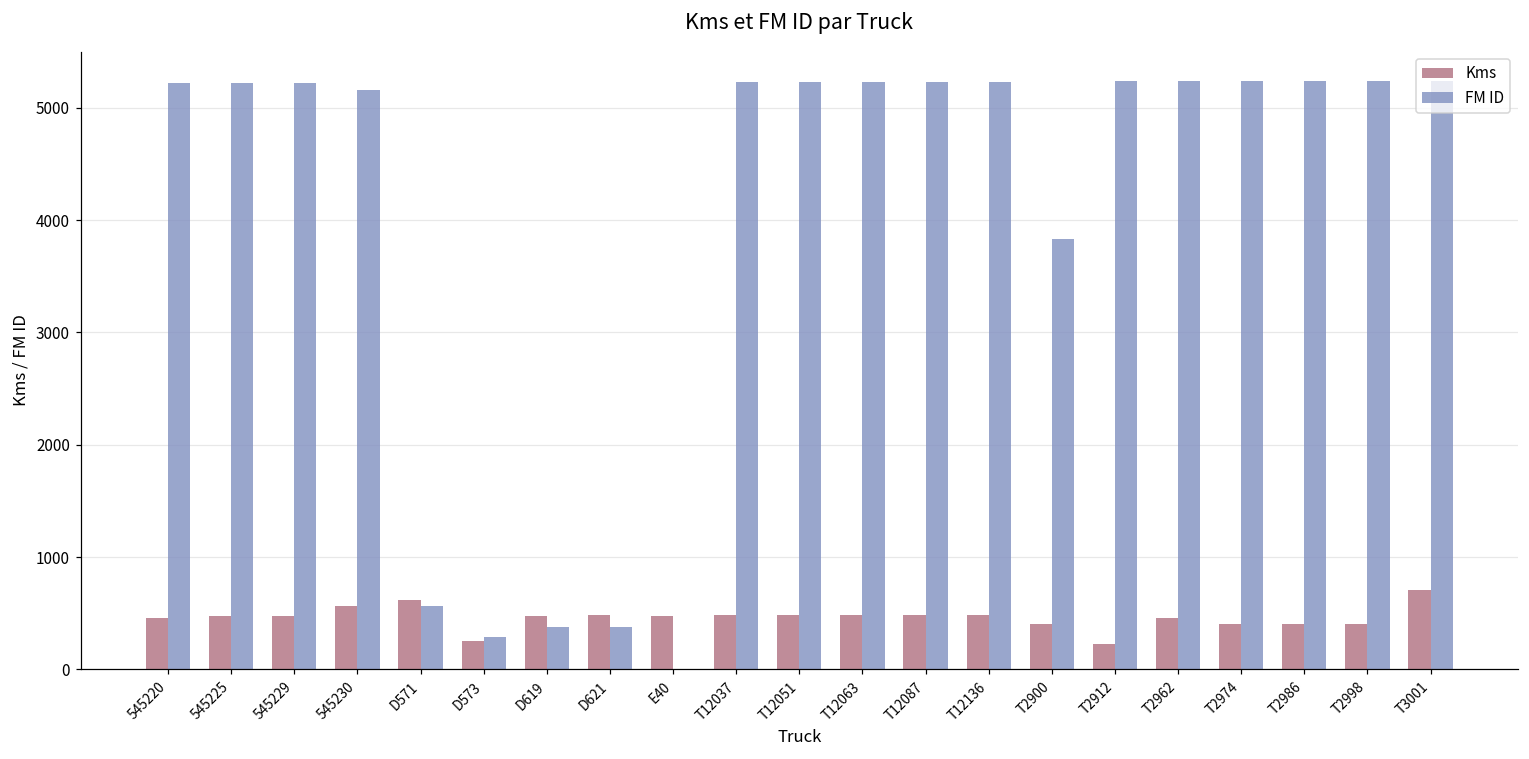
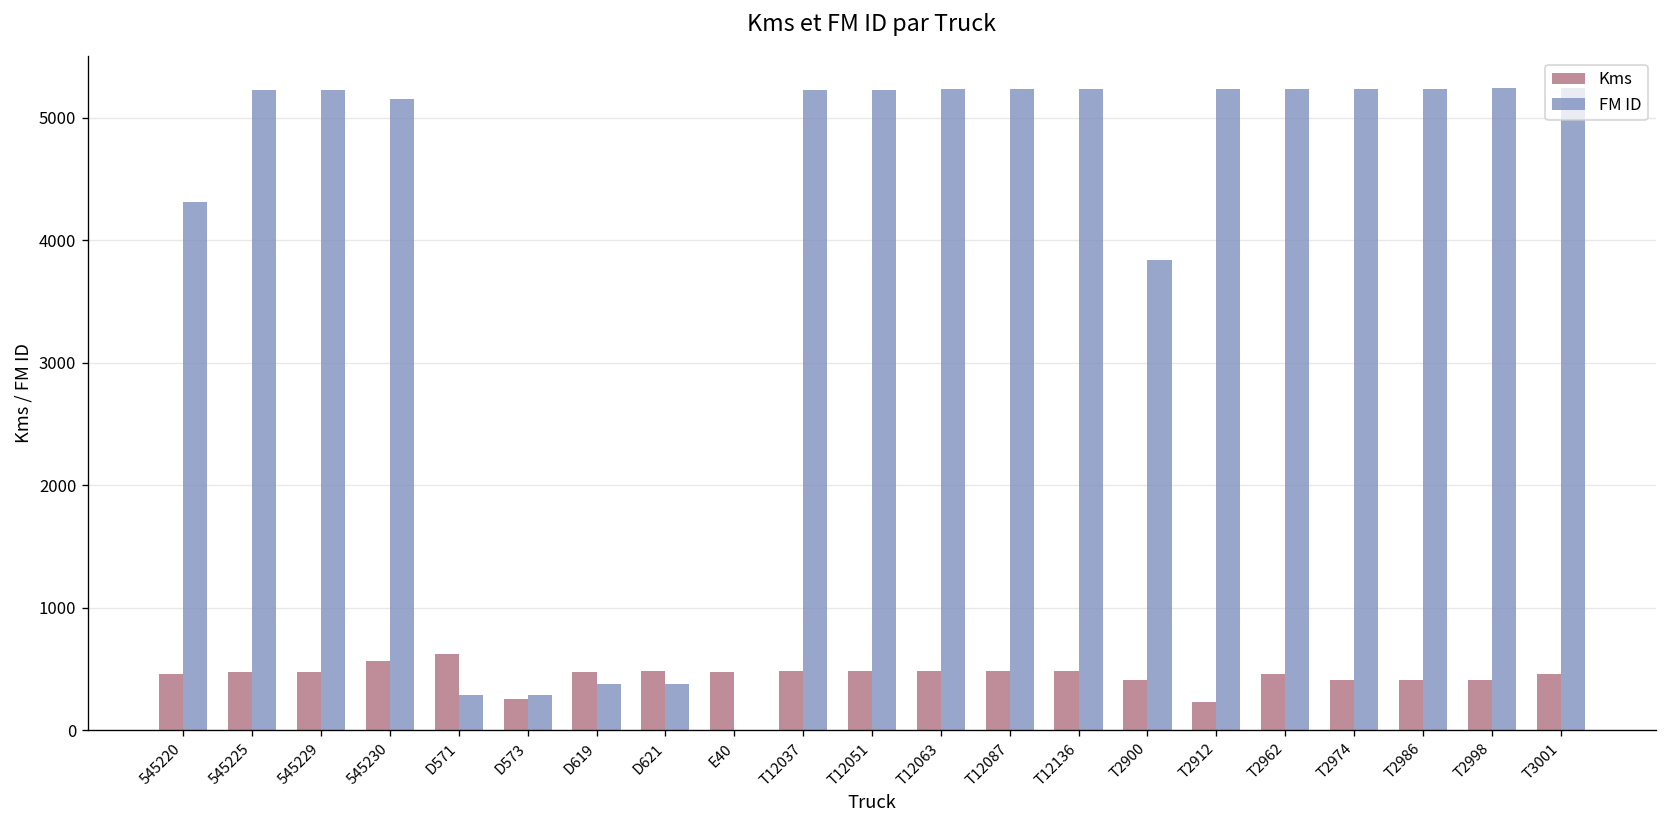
FM ID, 545220: 5220 -> 4310
FM ID, D571: 560 -> 290
Kms, T3001: 700 -> 460
